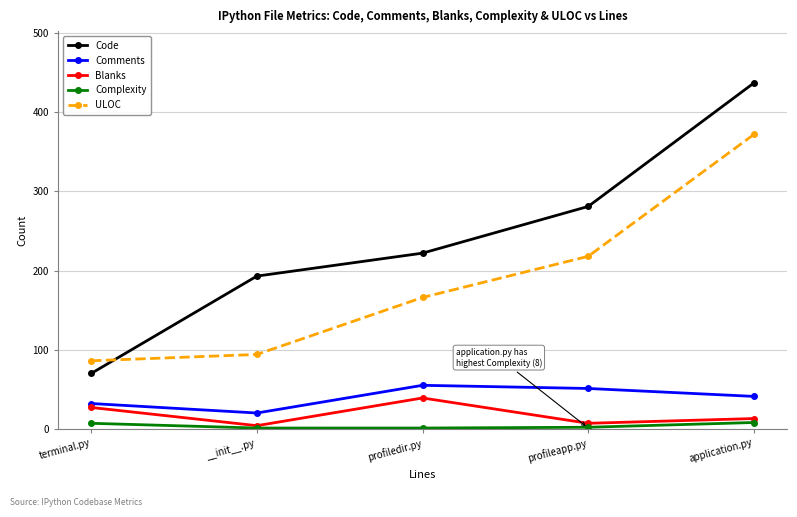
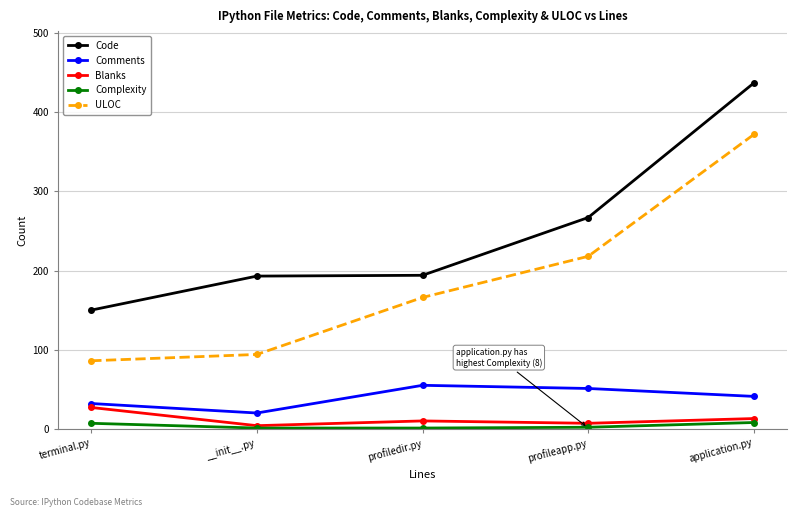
Code, terminal.py: 70 -> 150
Code, profiledir.py: 220 -> 190
Blanks, profiledir.py: 40 -> 10
Code, profileapp.py: 280 -> 270
